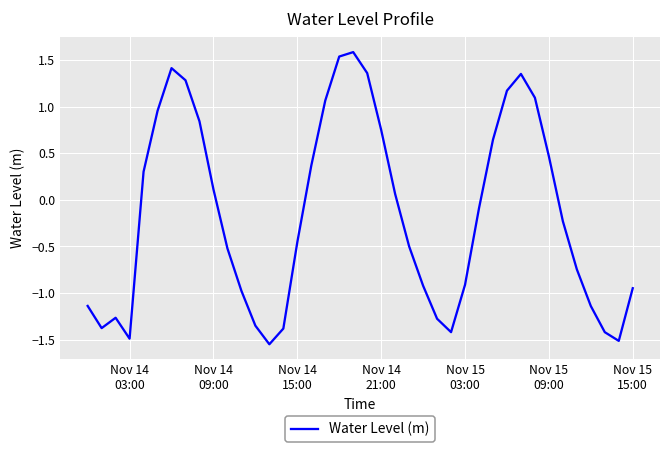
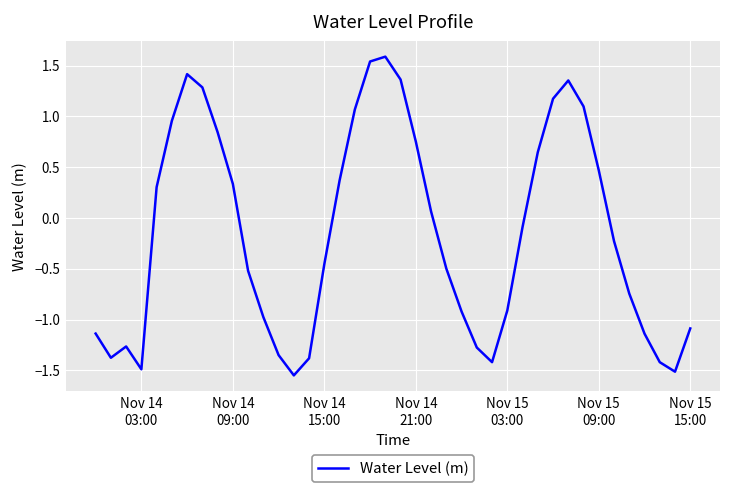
Nov 14 09:00: 0.1 -> 0.3
Nov 15 15:00: -0.9 -> -1.1
